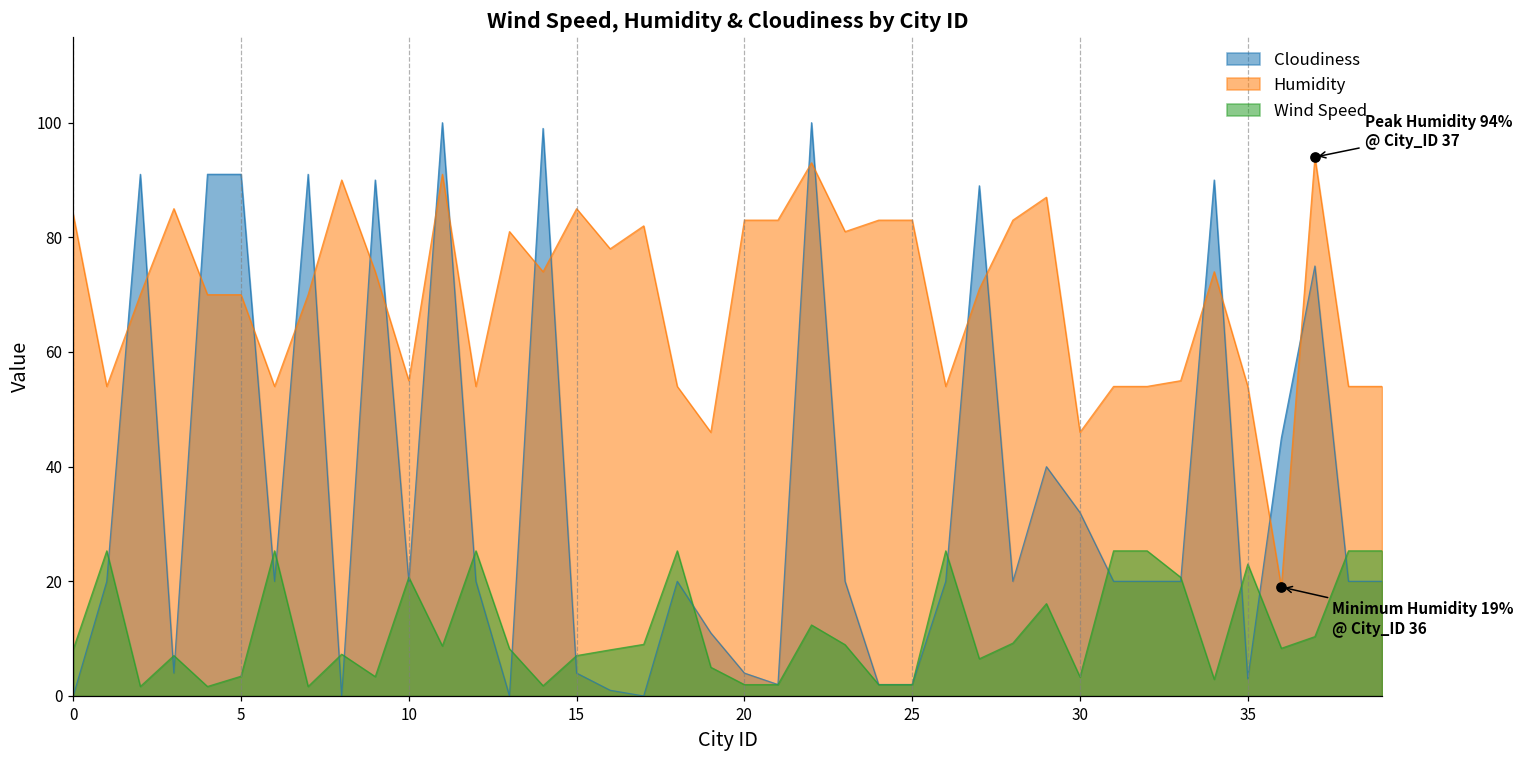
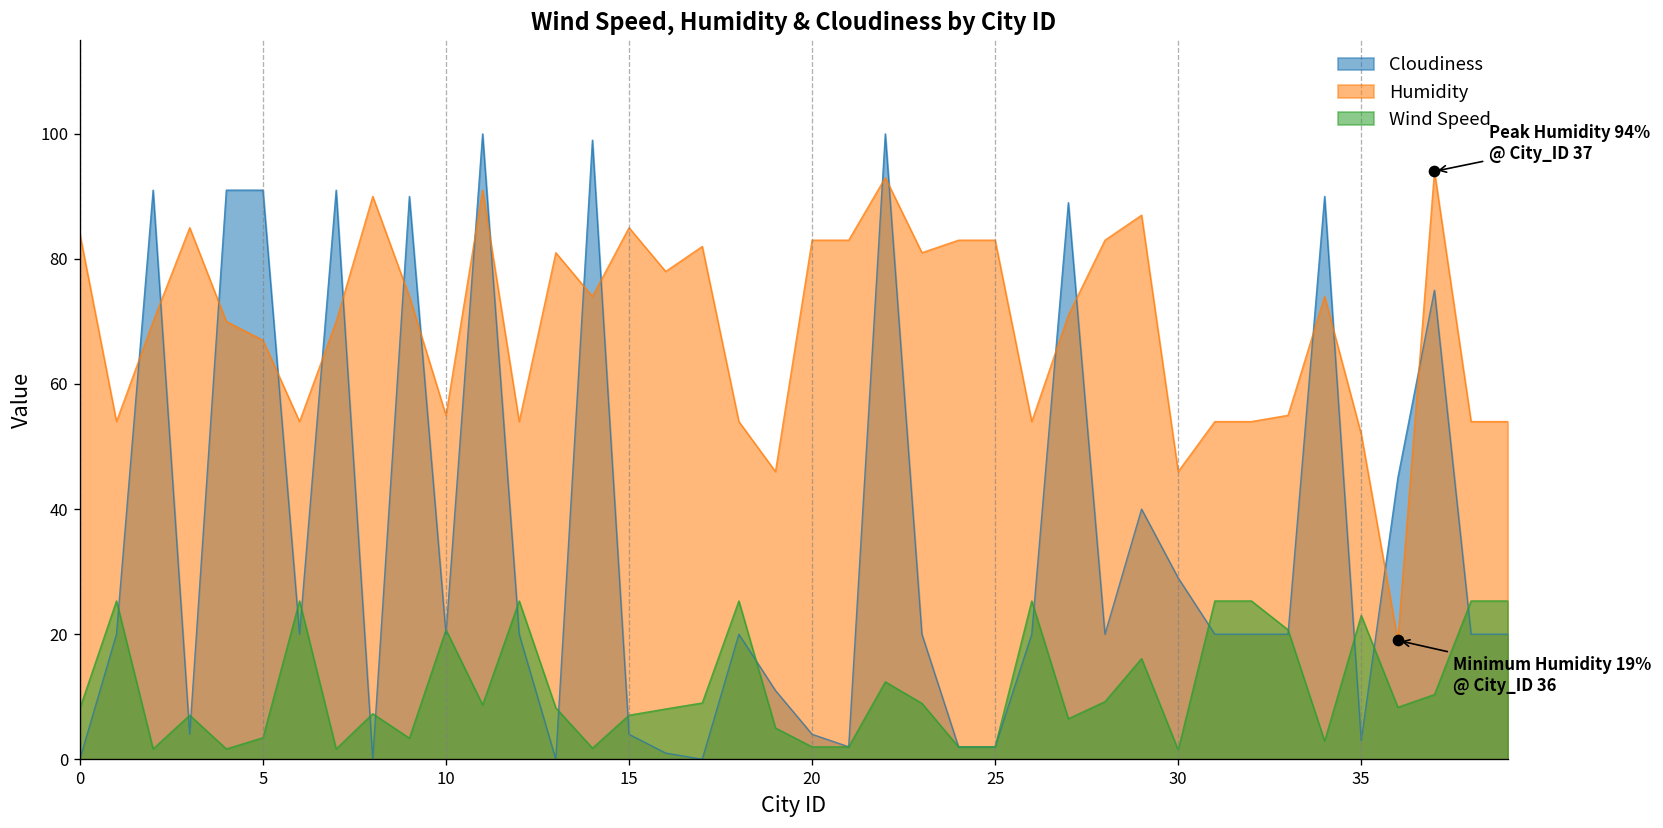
Humidity, 5: 70 -> 67
Cloudiness, 30: 32 -> 29
Wind Speed, 30: 3 -> 2
Humidity, 35: 54 -> 52
